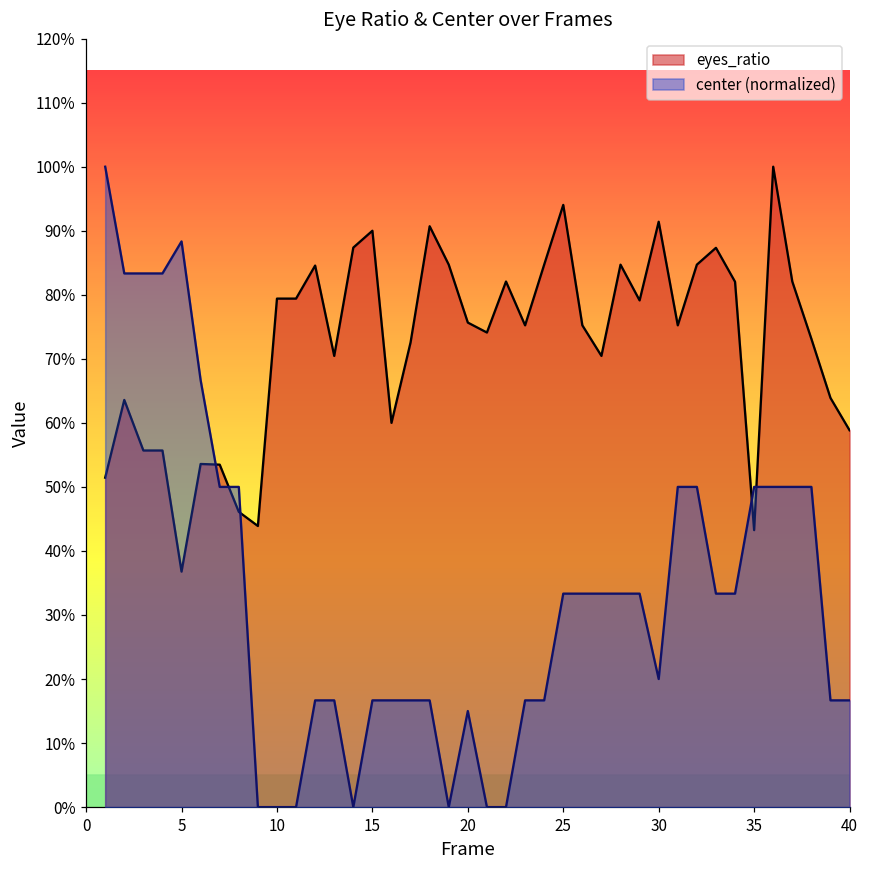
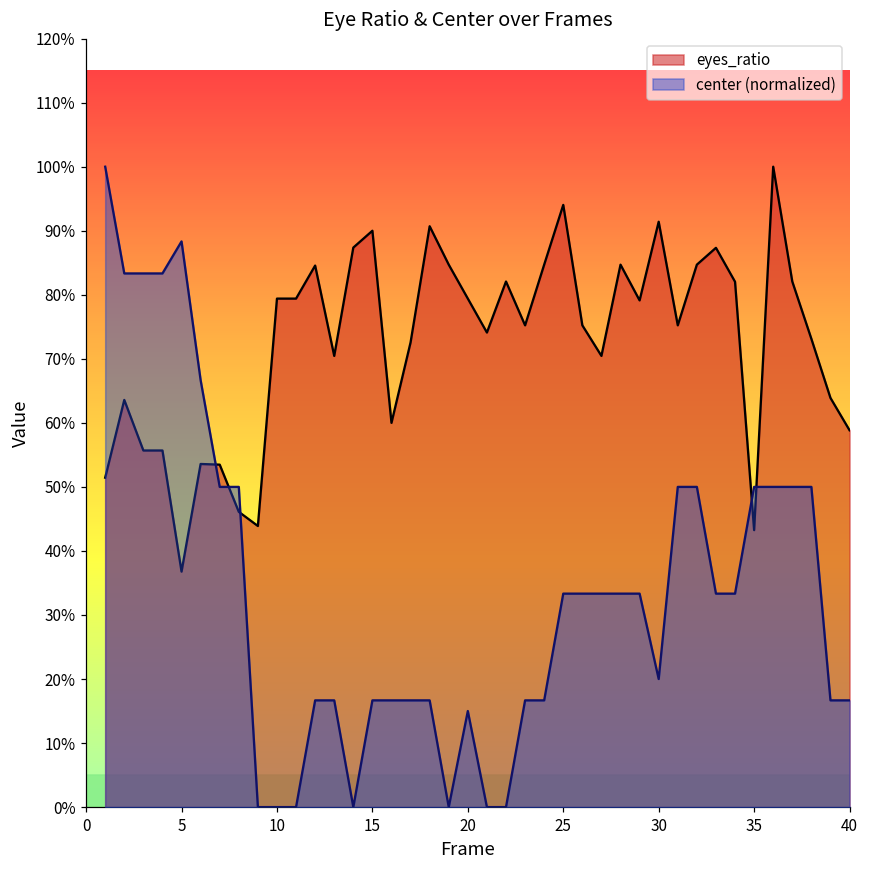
eyes_ratio, 20: 76% -> 79%
